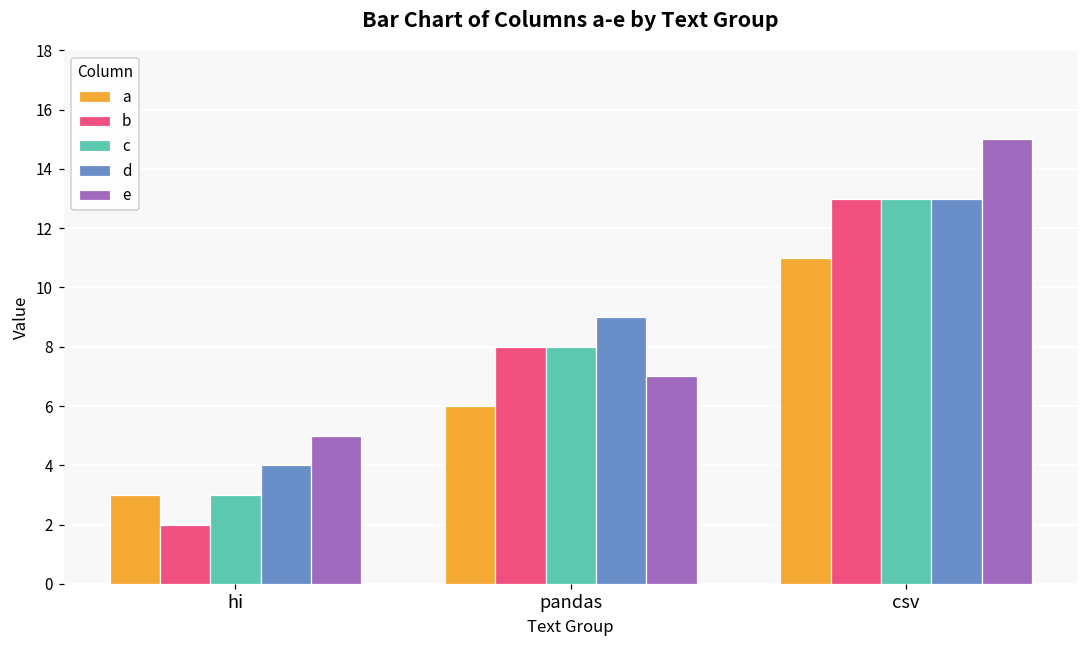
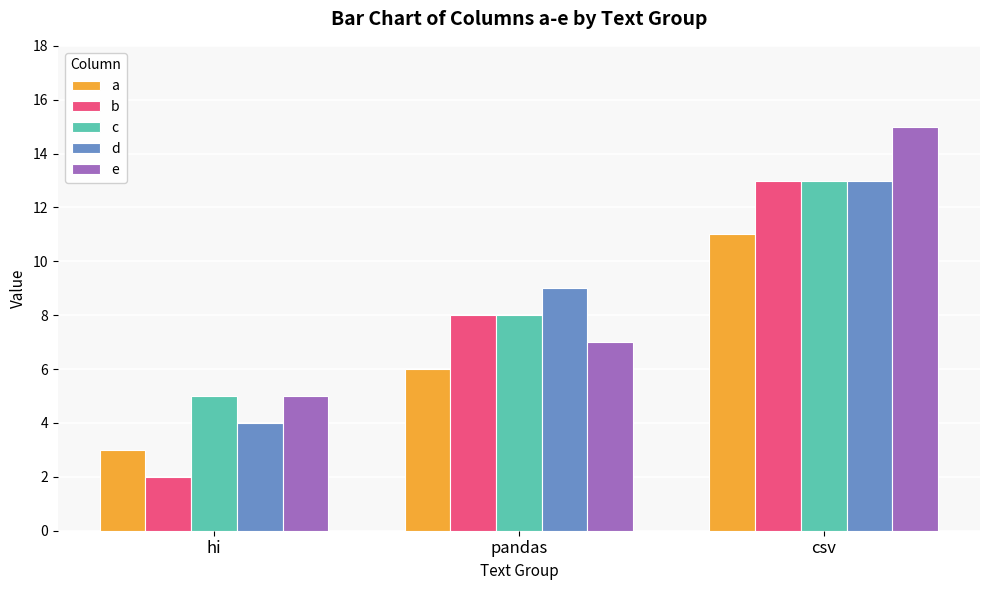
c, hi: 3 -> 5
